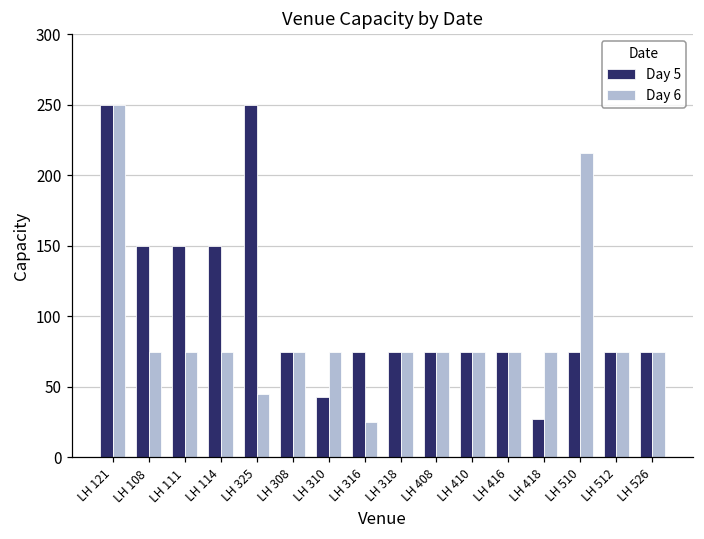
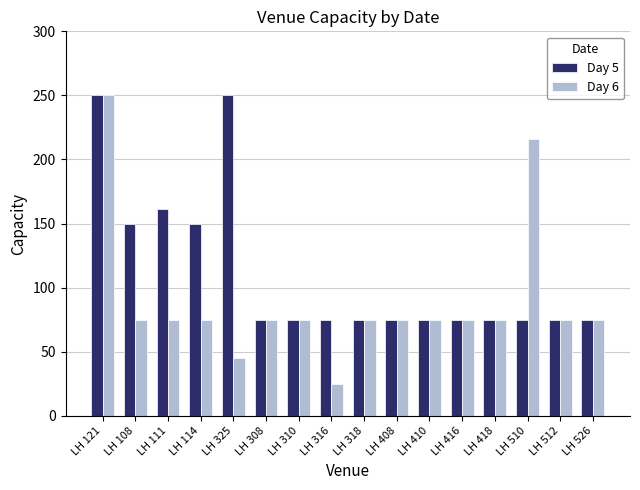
Day 5, LH 111: 150 -> 161
Day 5, LH 310: 43 -> 75
Day 5, LH 418: 27 -> 75
